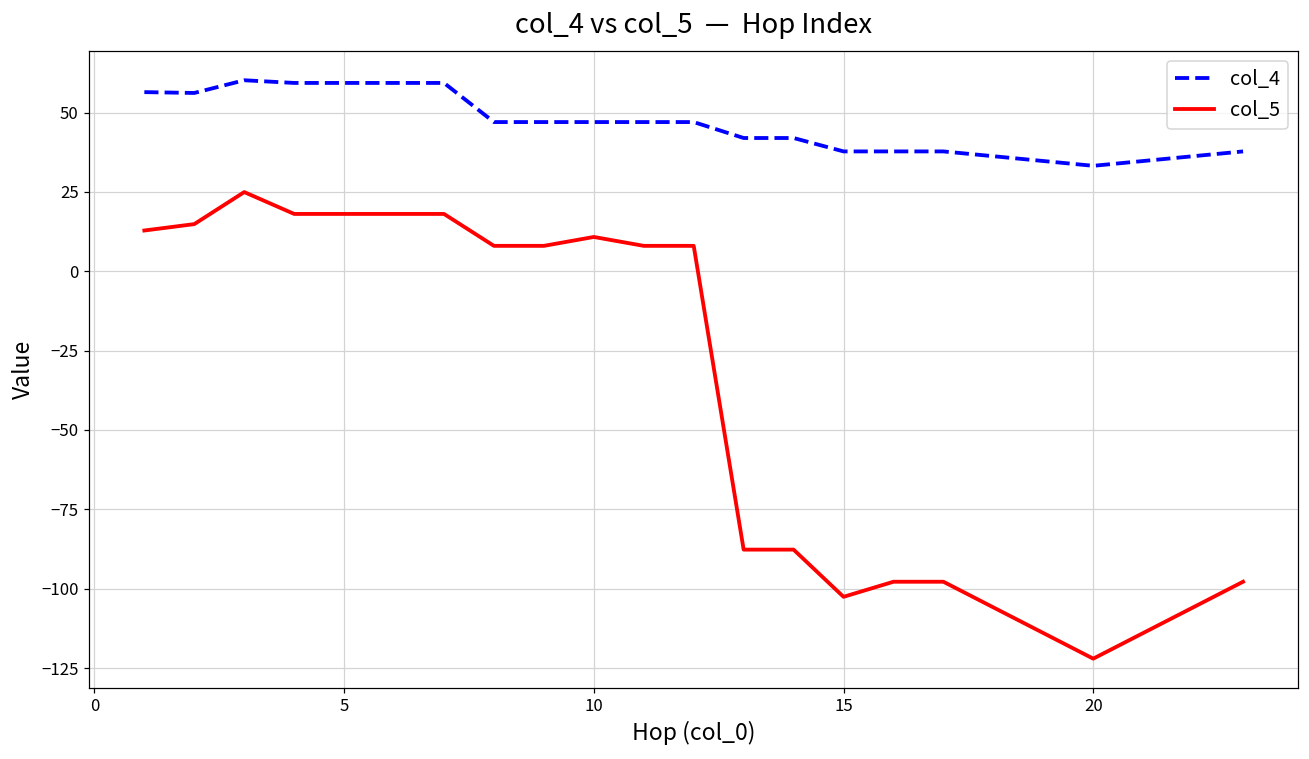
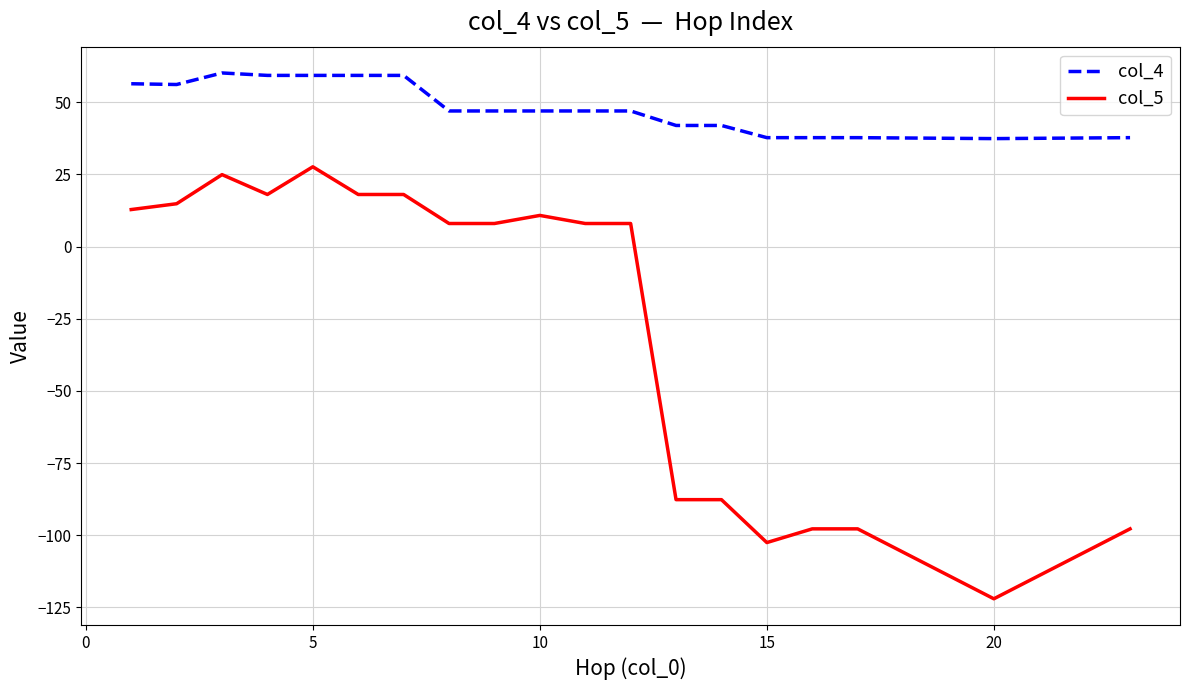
col_5, 5: 18 -> 28
col_4, 20: 33 -> 37
